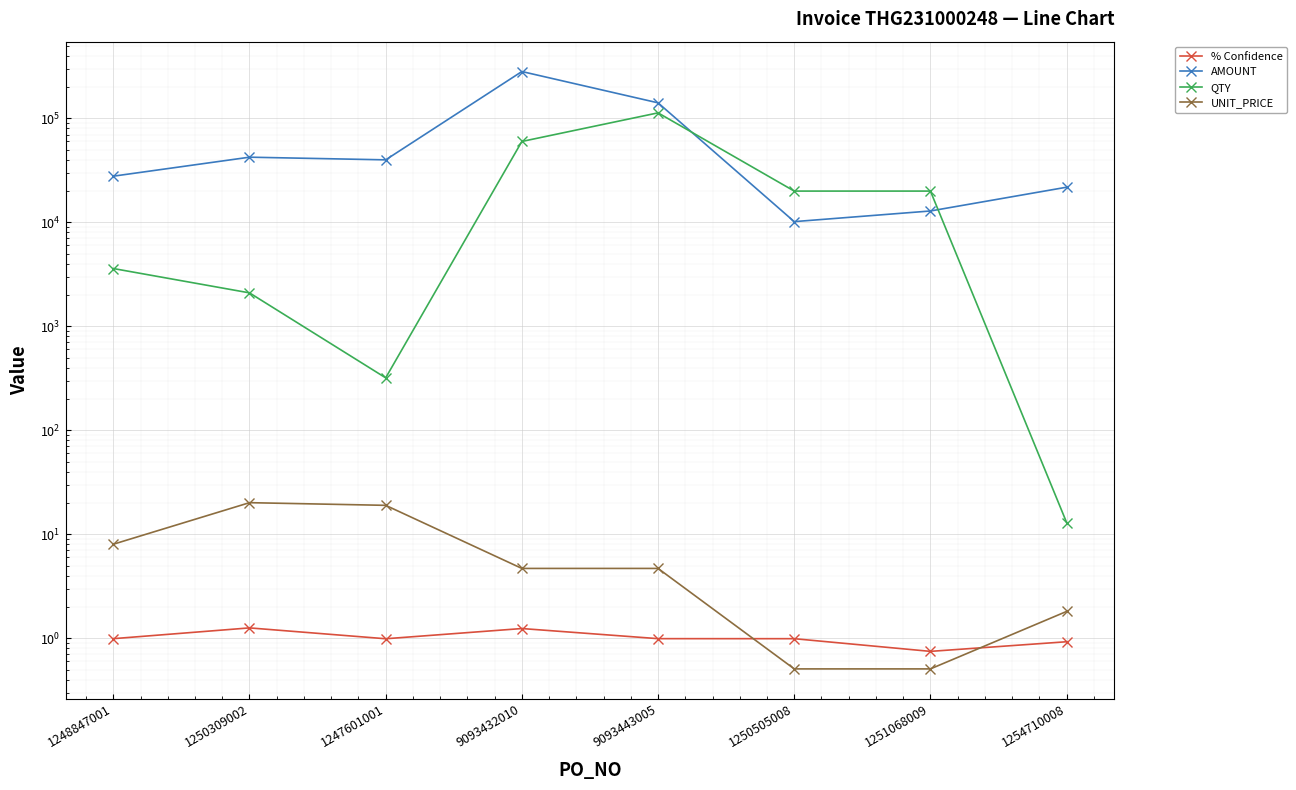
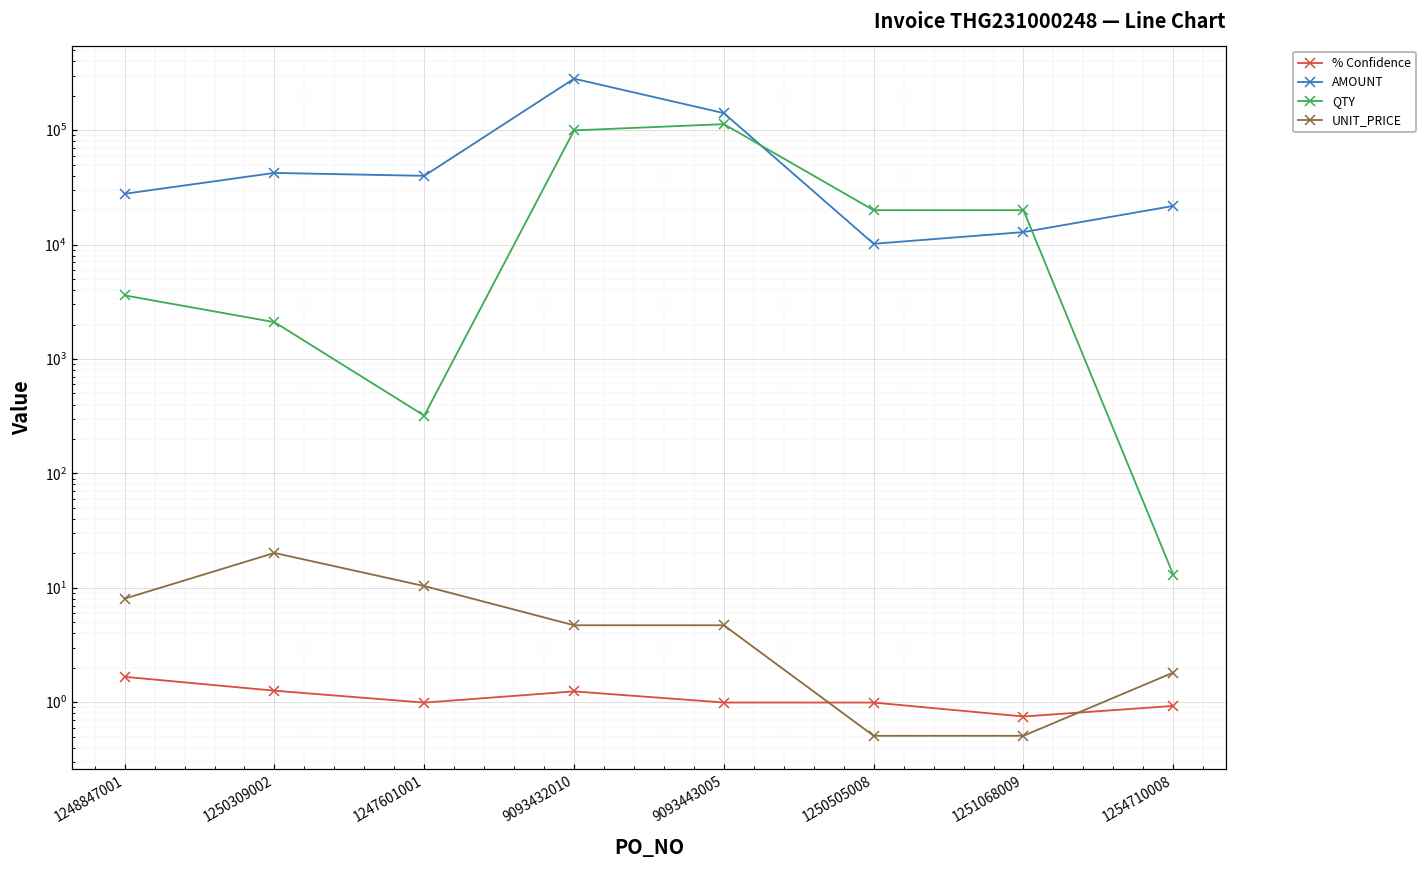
% Confidence, 1248847001: 1.0 -> 1.7
UNIT_PRICE, 1247601001: 19 -> 10
QTY, 9093432010: 60000 -> 100000
